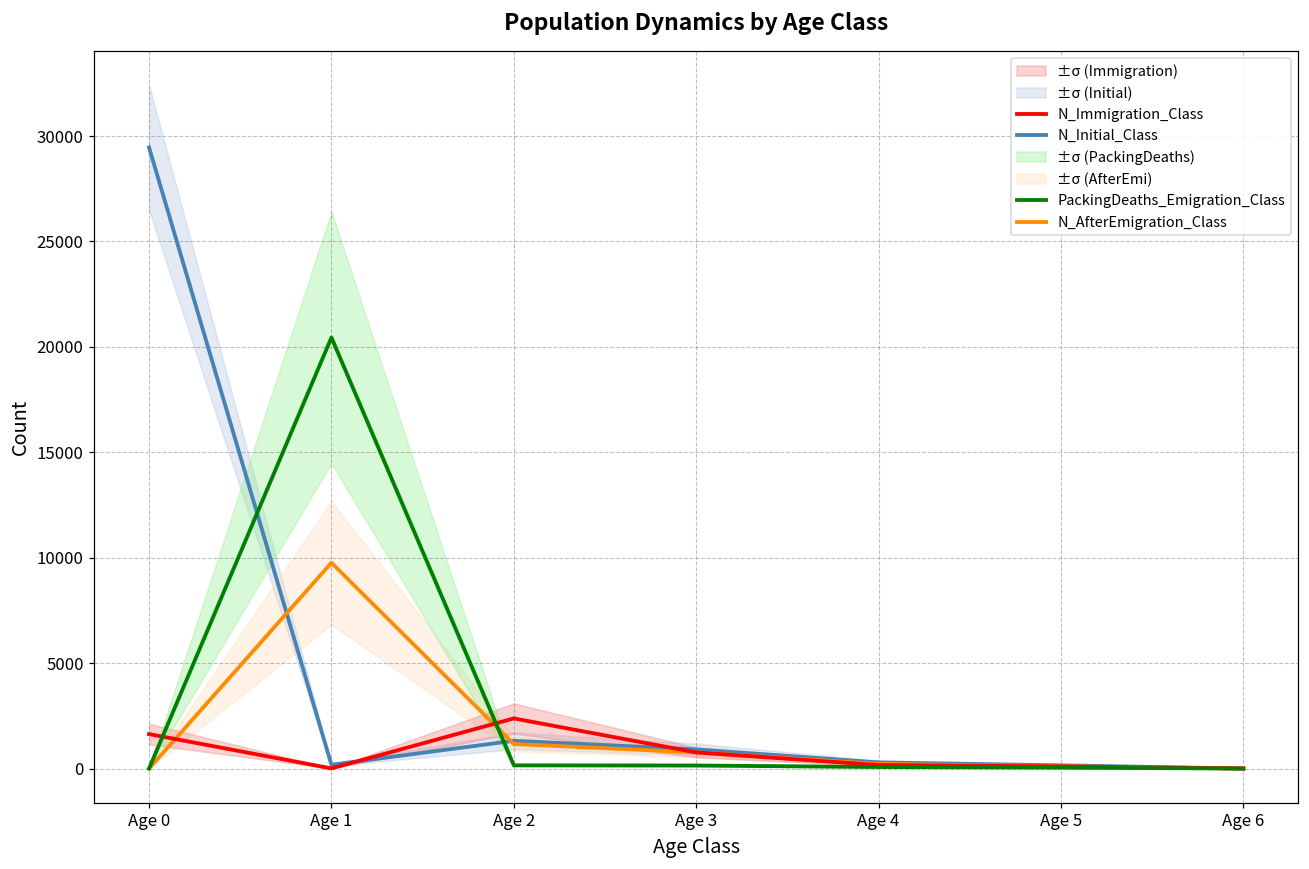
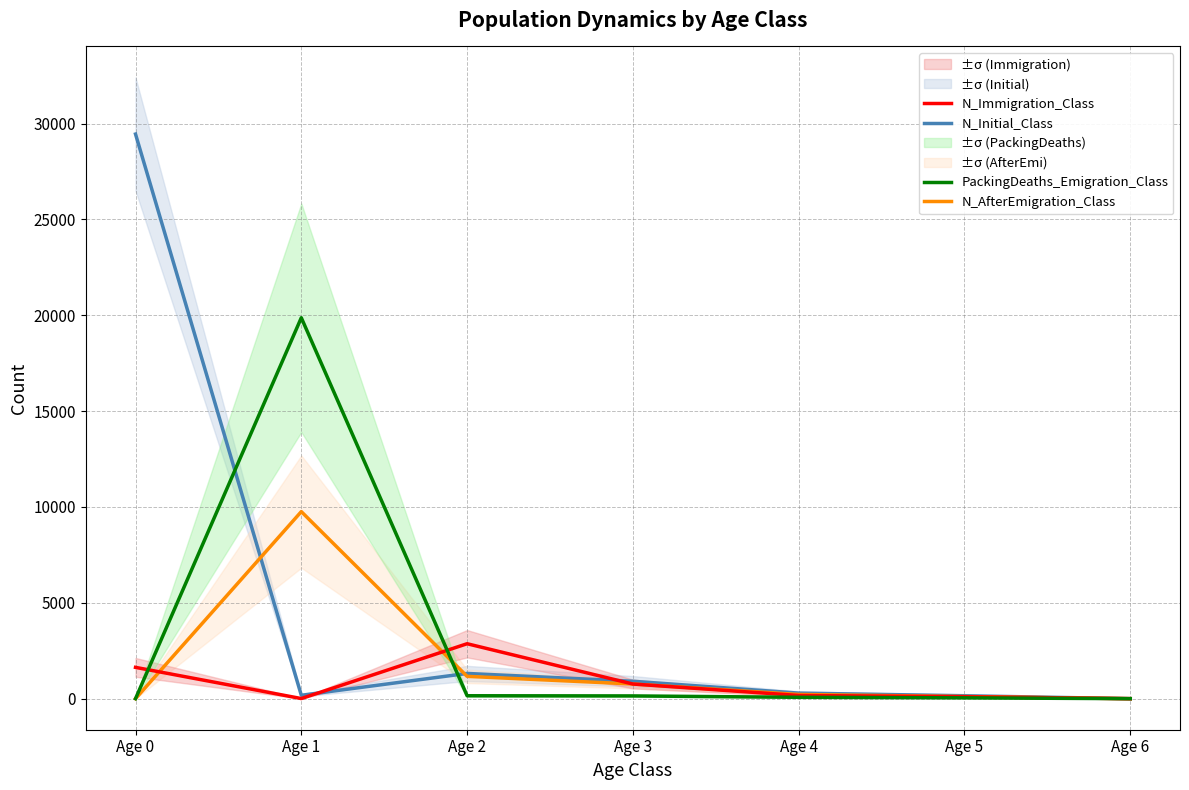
PackingDeaths_Emigration_Class, Age 1: 20400 -> 19900
N_Immigration_Class, Age 2: 2400 -> 2900
